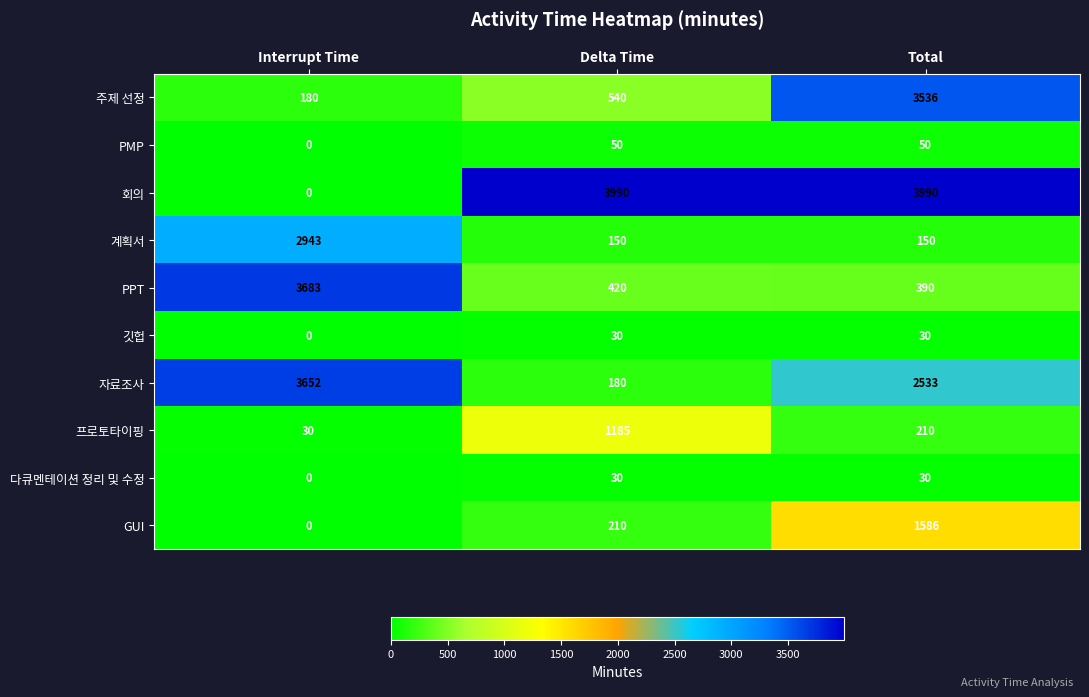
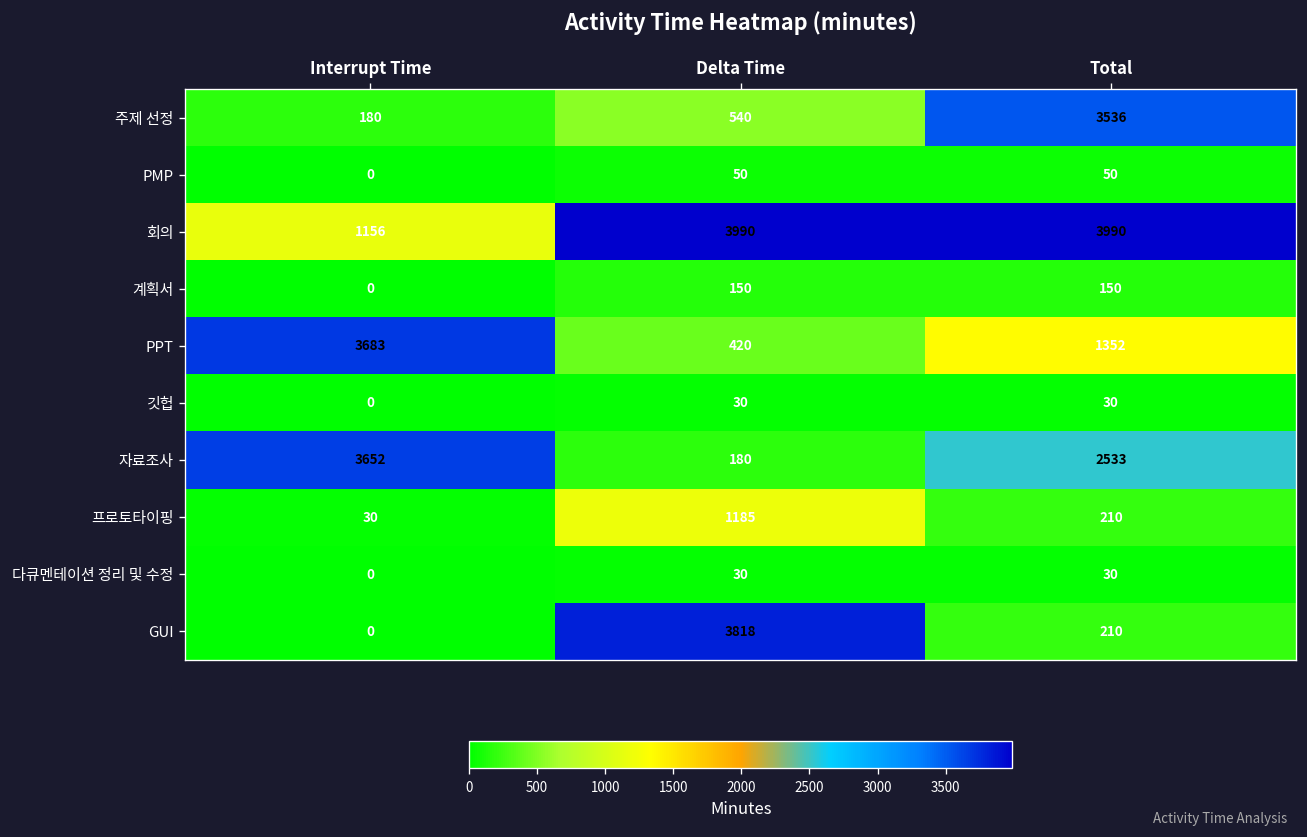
회의, Interrupt Time: 0 -> 1156
계획서, Interrupt Time: 2943 -> 0
PPT, Total: 390 -> 1352
GUI, Delta Time: 210 -> 3818
GUI, Total: 1586 -> 210
